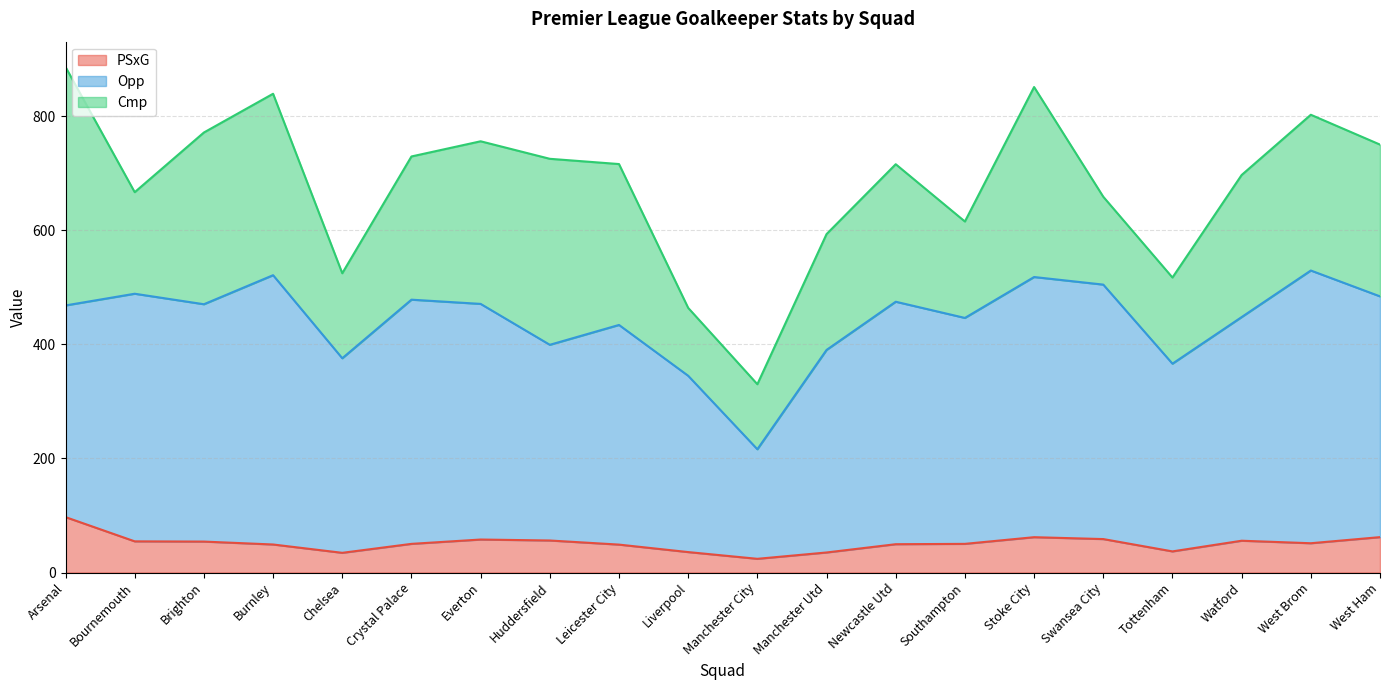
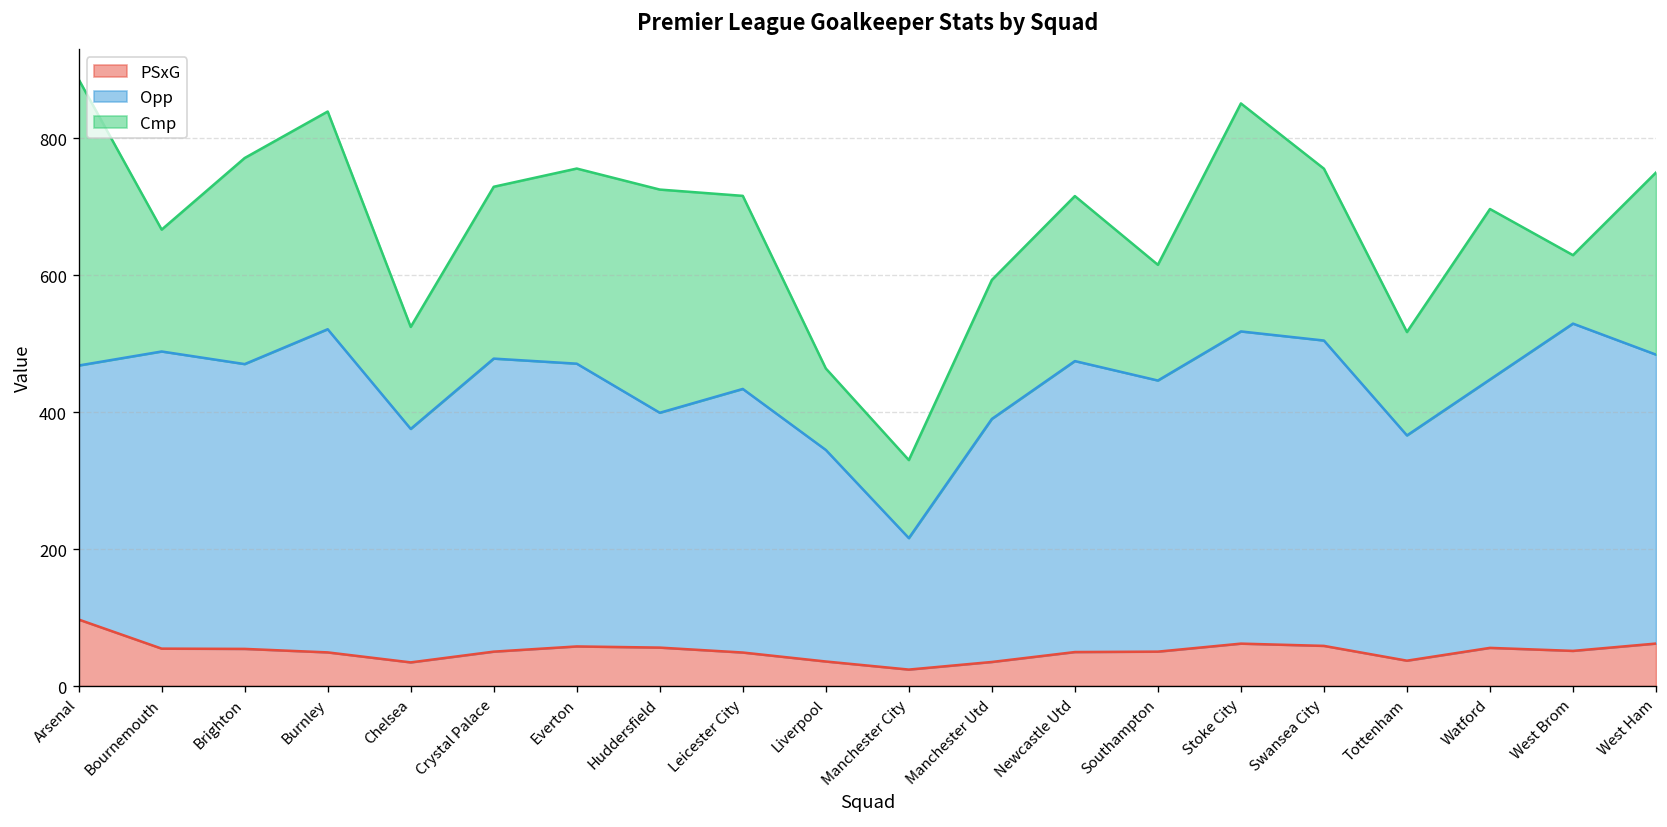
Cmp, Swansea City: 150 -> 250
Cmp, West Brom: 270 -> 100
